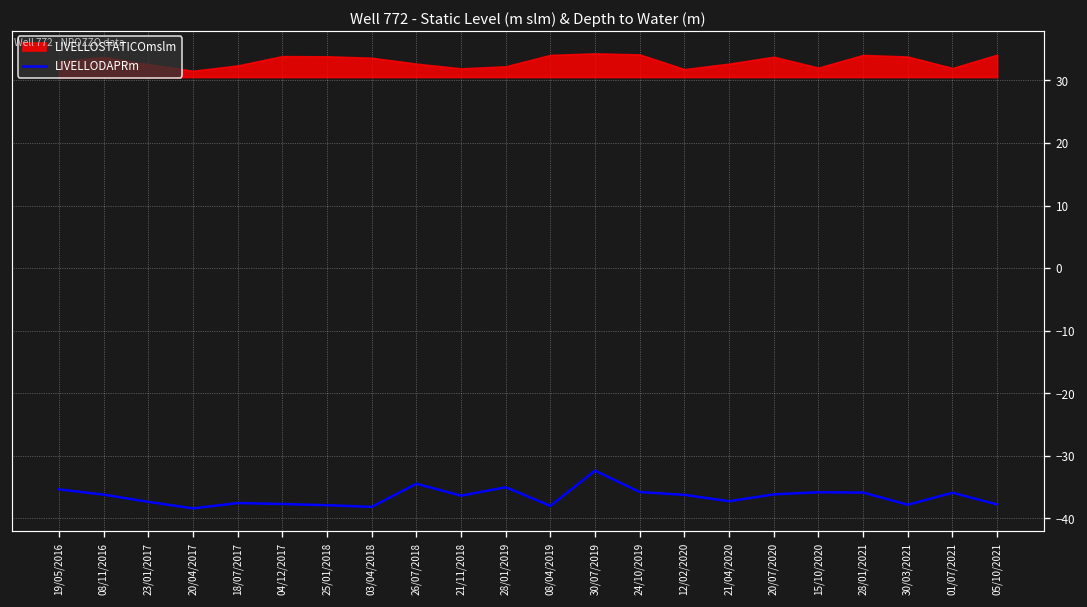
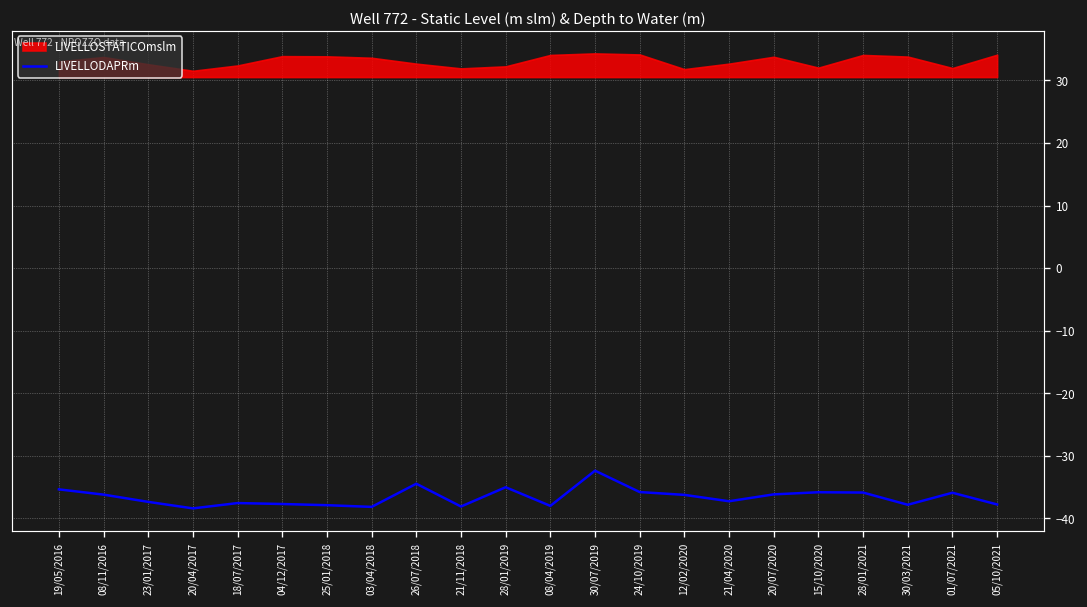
LIVELLODAPRm, 21/11/2018: -36 -> -38
